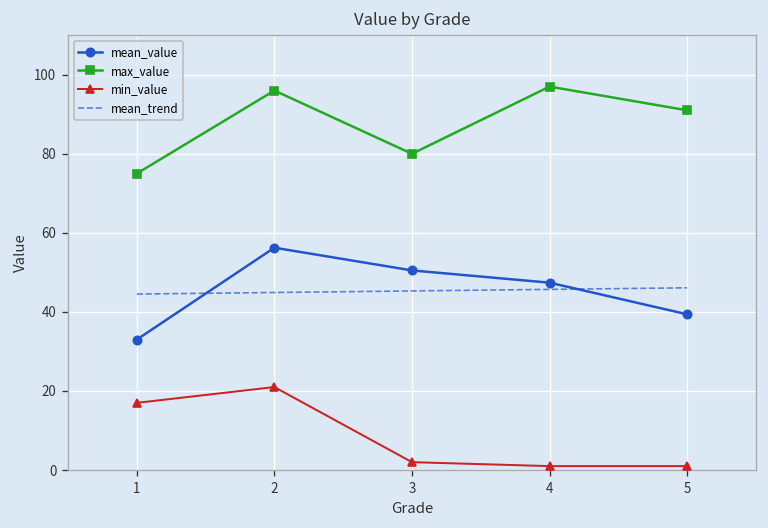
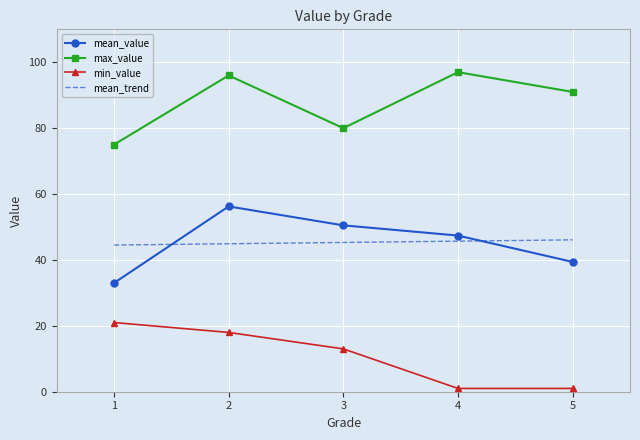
min_value, 1: 17 -> 21
min_value, 2: 21 -> 18
min_value, 3: 2 -> 13
